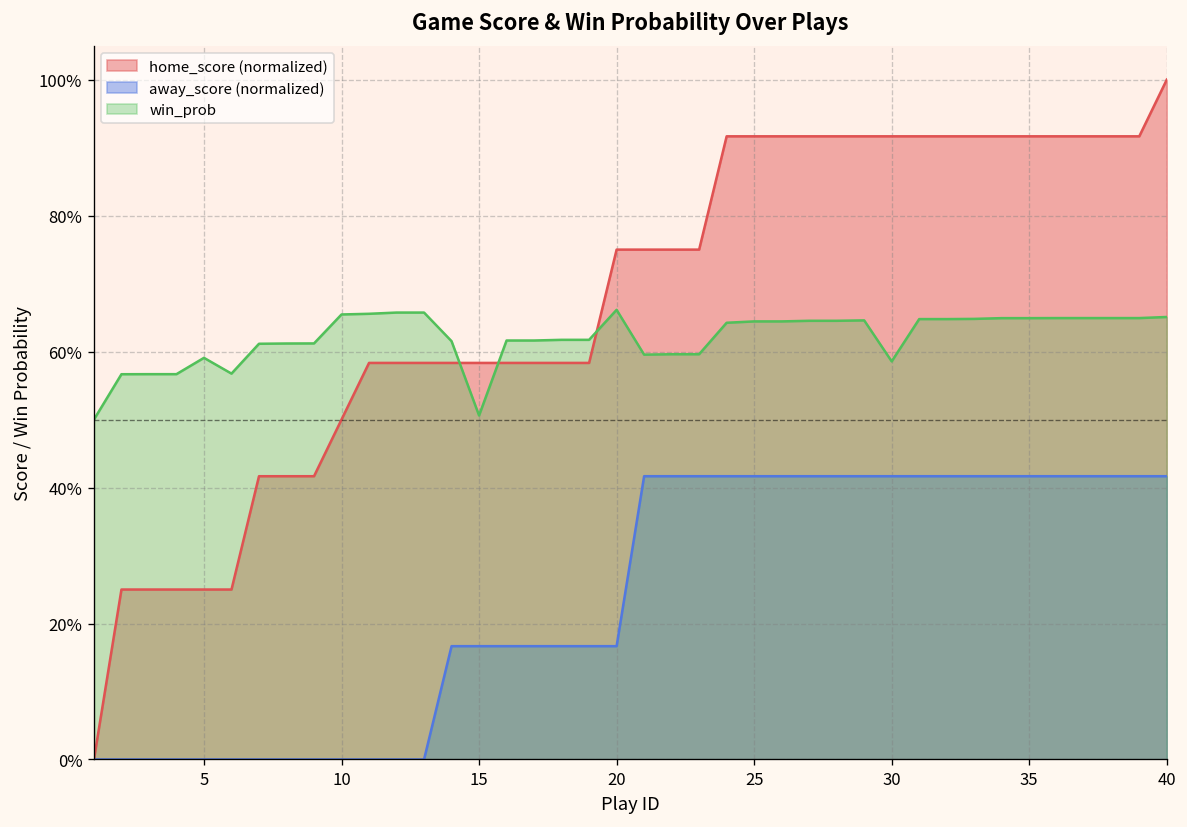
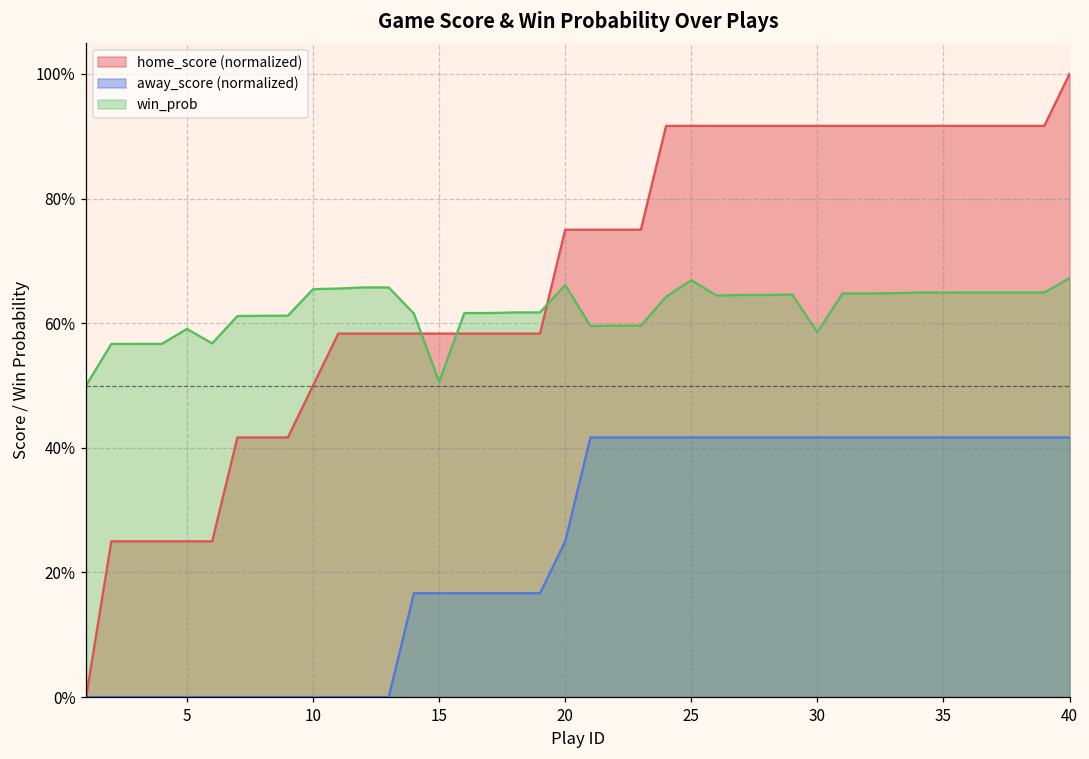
away_score (normalized), 20: 17% -> 25%
win_prob, 25: 64% -> 67%
win_prob, 40: 65% -> 67%
